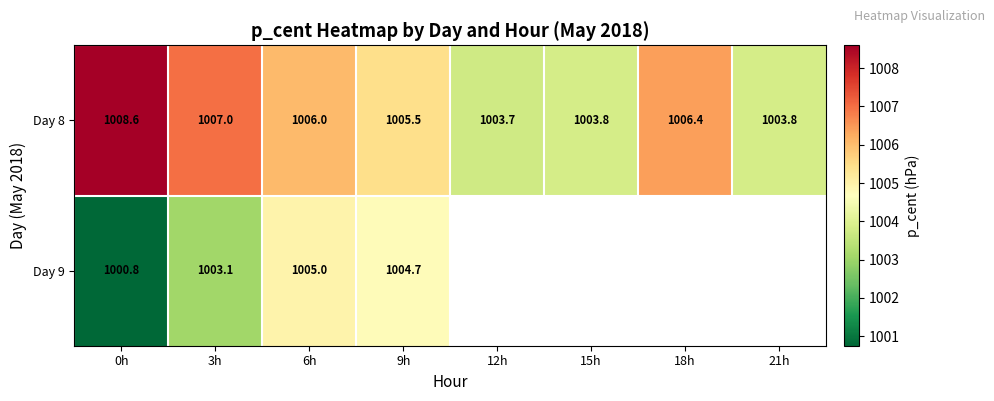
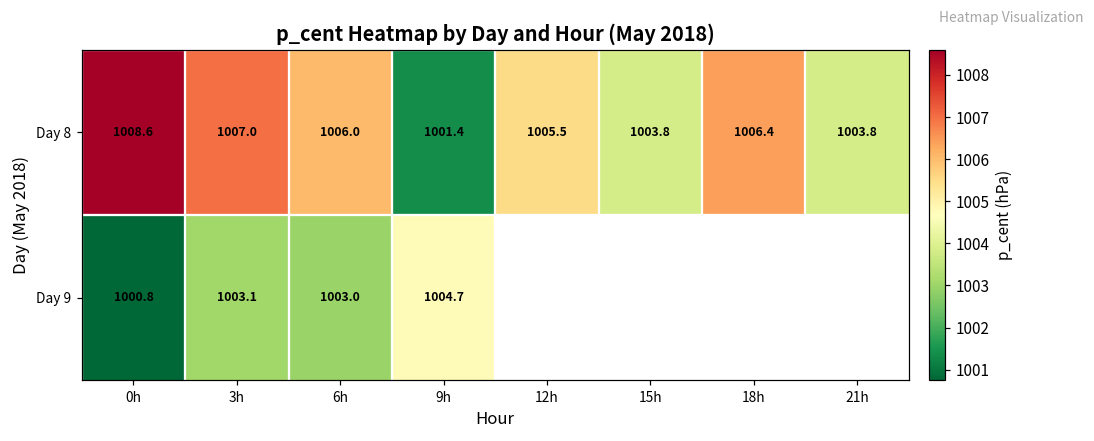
Day 8, 9h: 1005.5 -> 1001.4
Day 8, 12h: 1003.7 -> 1005.5
Day 9, 6h: 1005.0 -> 1003.0
